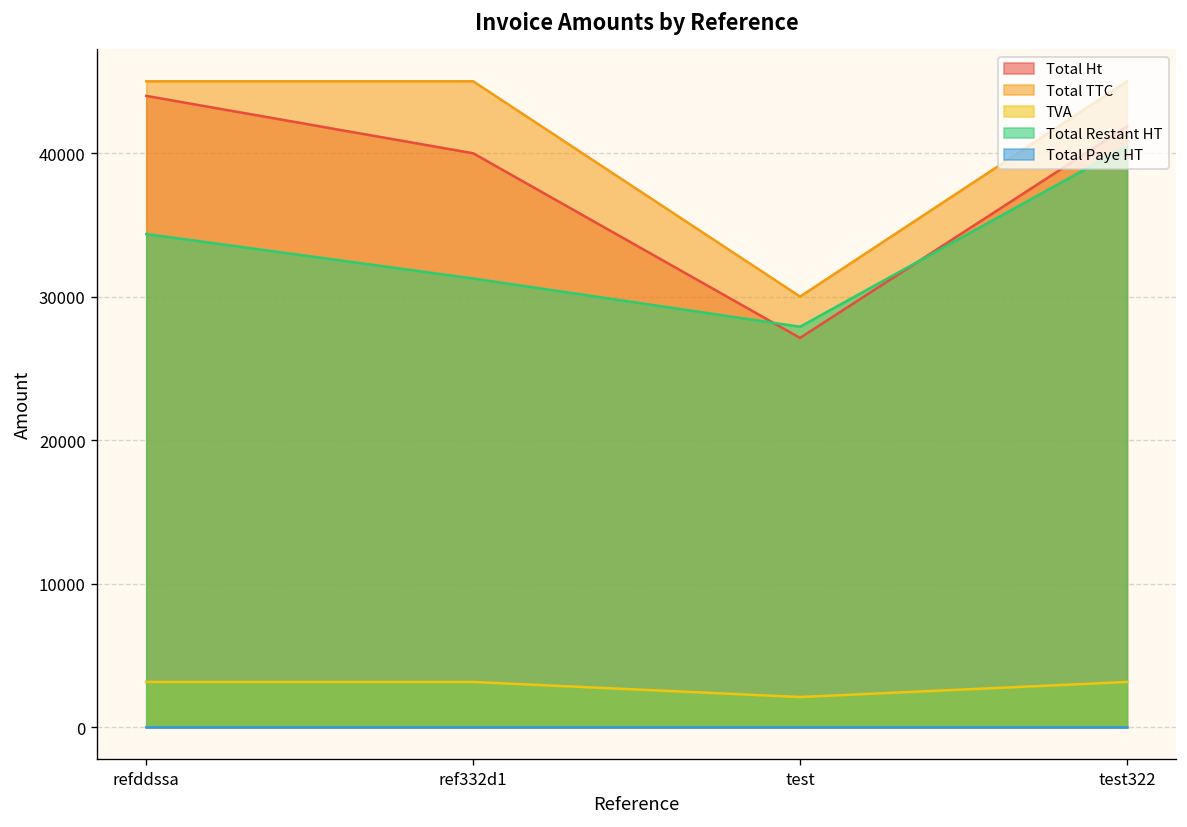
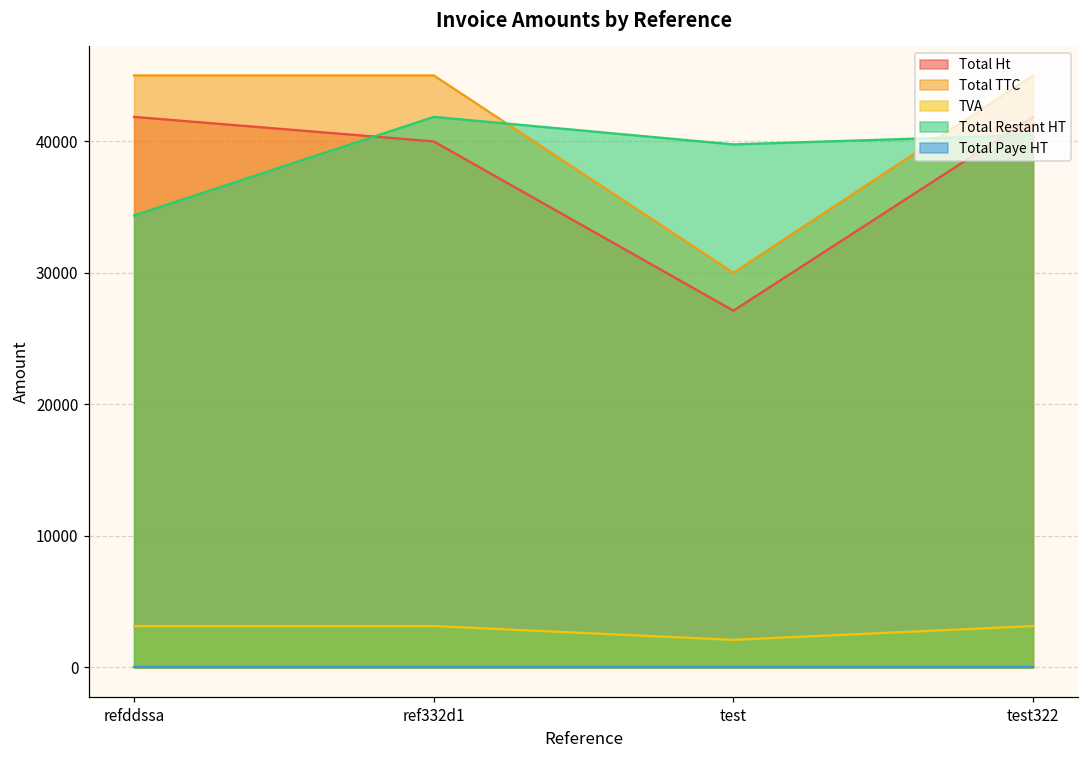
Total Ht, refddssa: 44000 -> 41900
Total Restant HT, ref332d1: 31300 -> 41900
Total Restant HT, test: 27900 -> 39800
